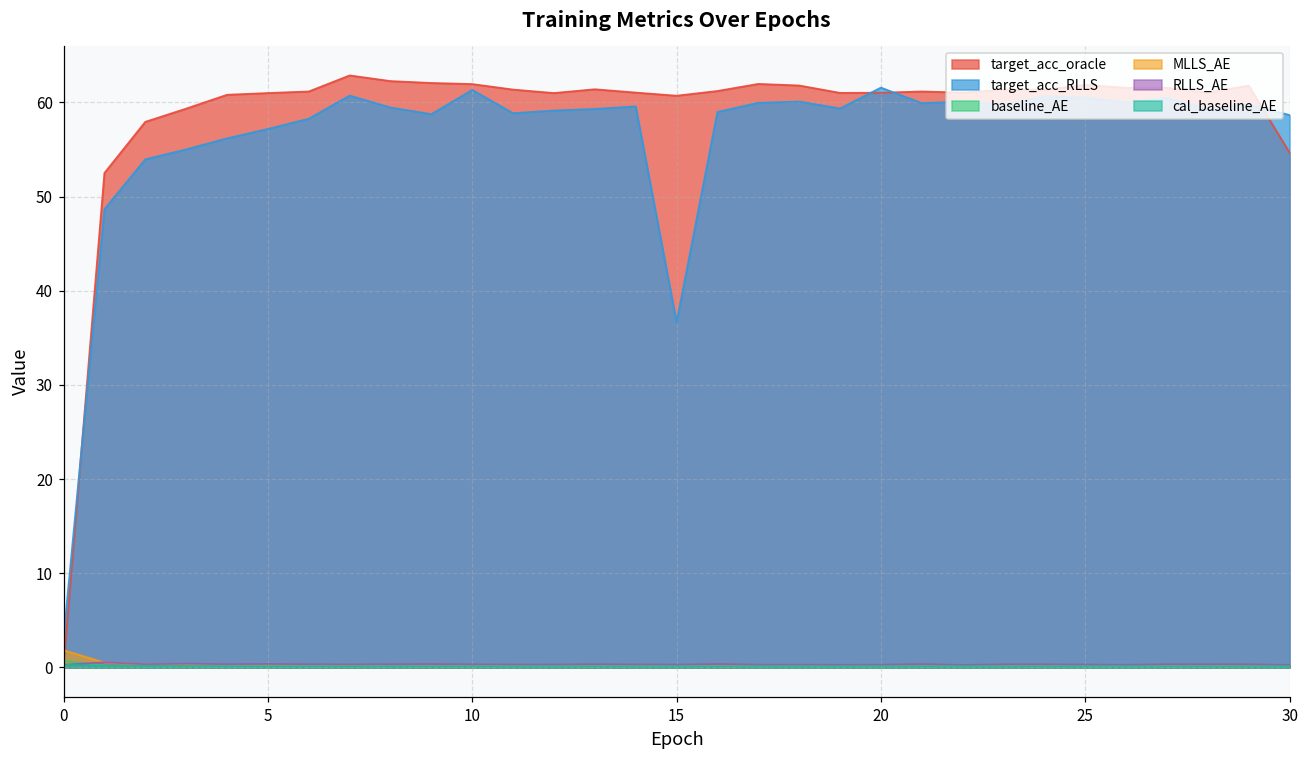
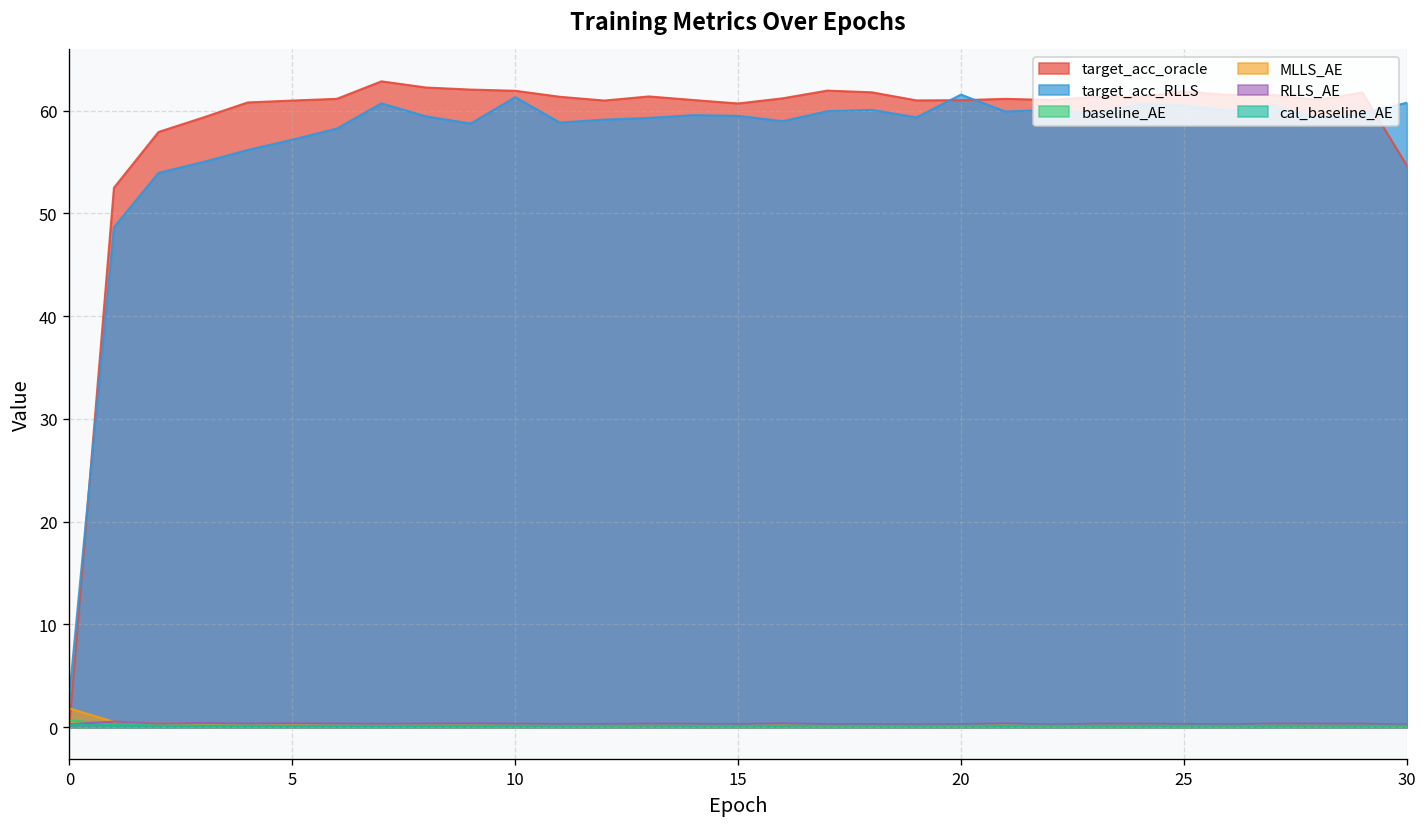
target_acc_RLLS, 15: 37 -> 59
target_acc_RLLS, 30: 59 -> 61
